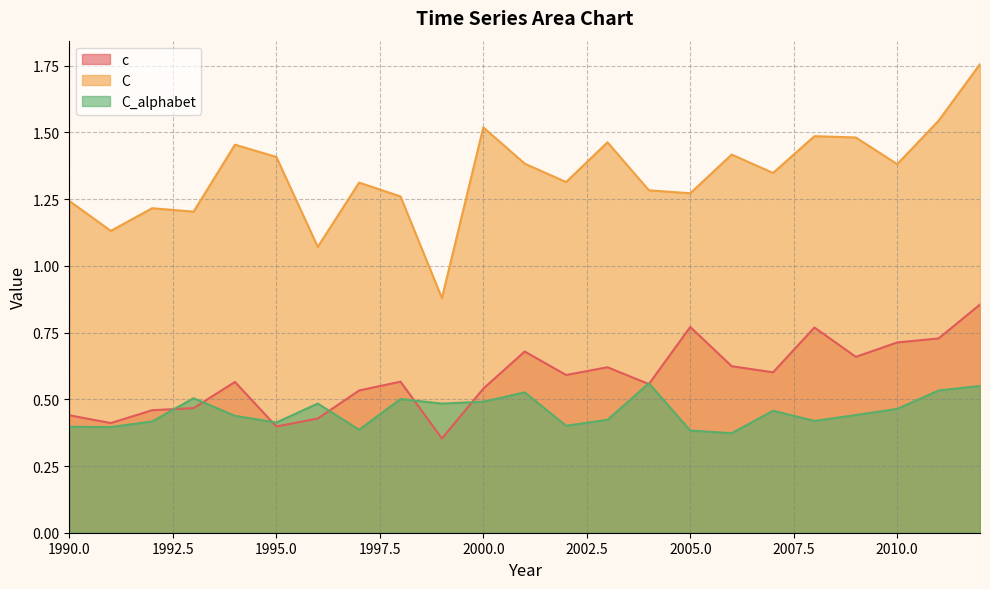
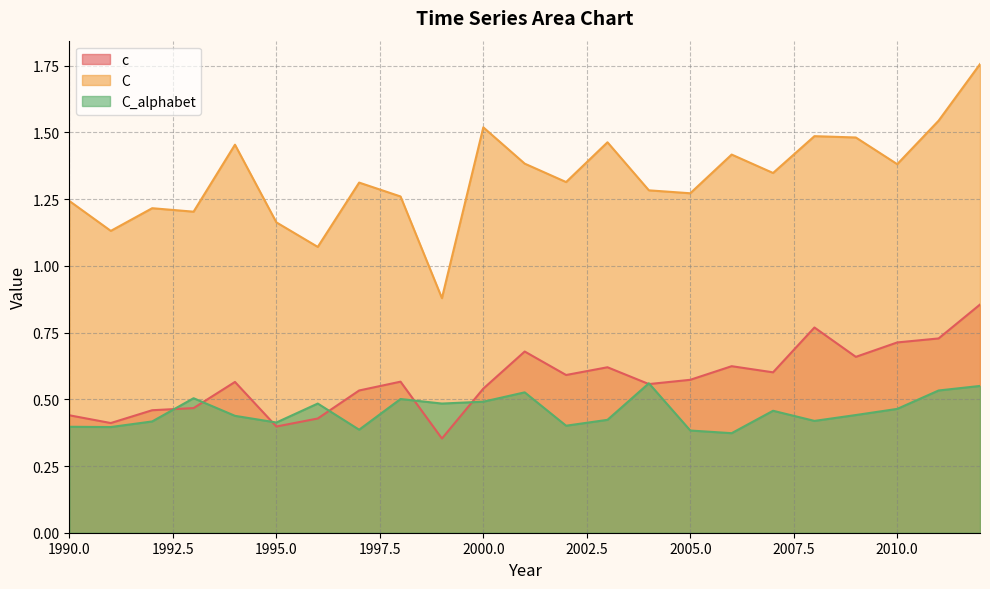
C, 1995.0: 1.41 -> 1.16
c, 2005.0: 0.77 -> 0.57
